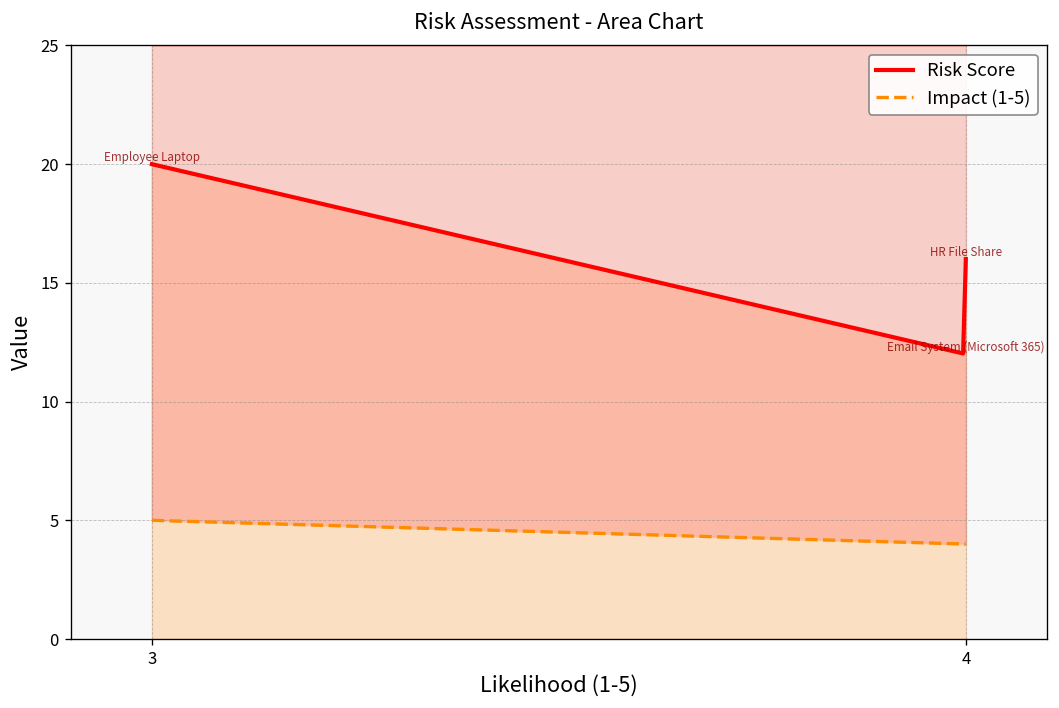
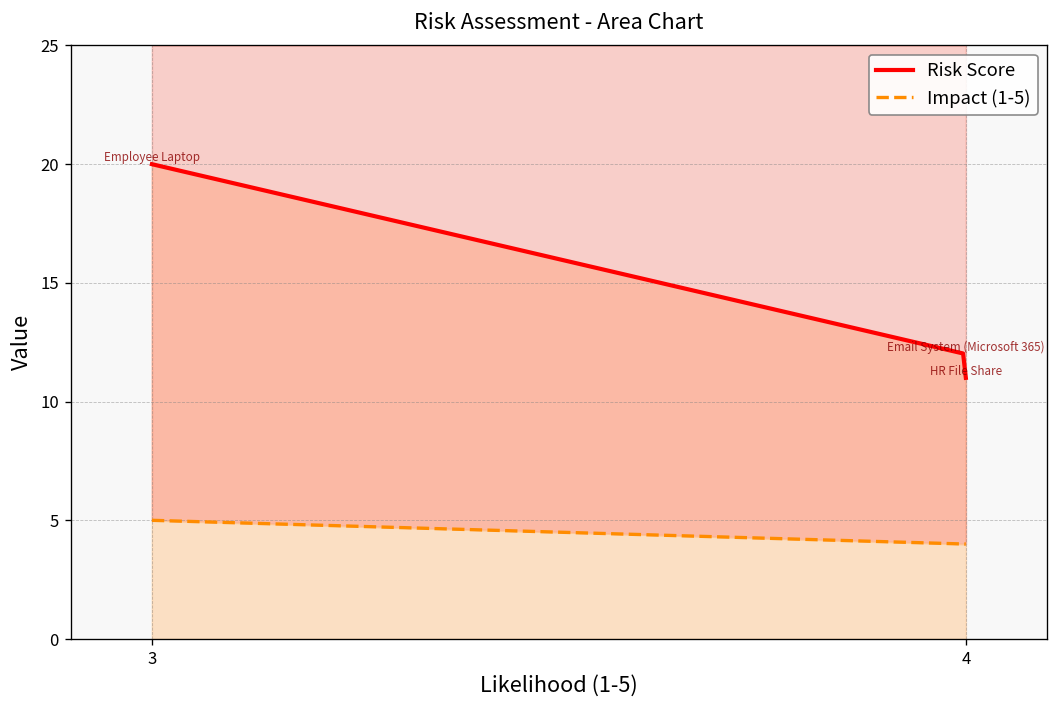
Risk Score, 4: 16 -> 11
